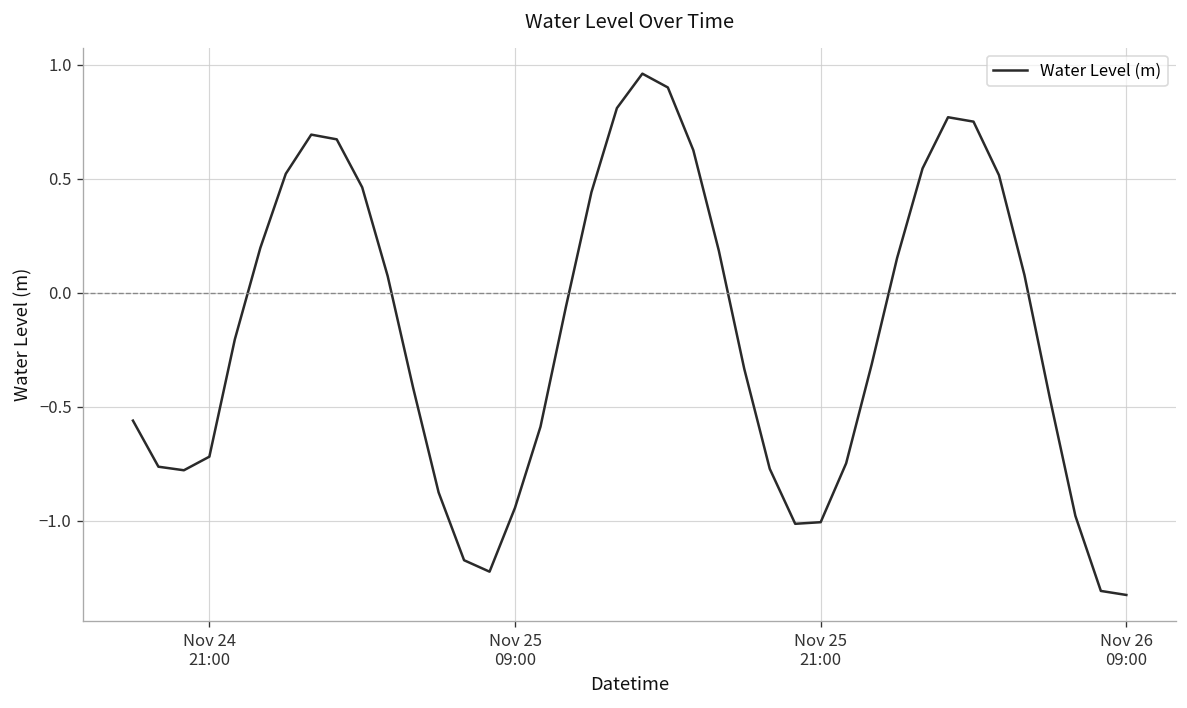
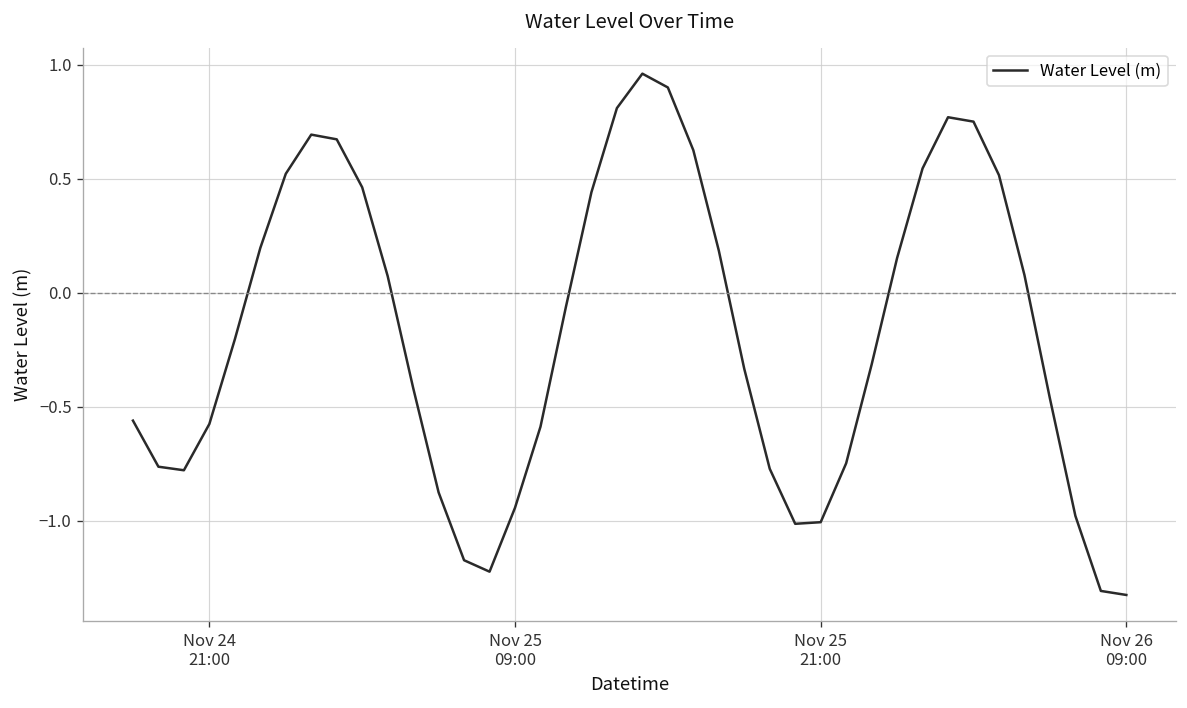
Nov 24 21:00: -0.72 -> -0.58
